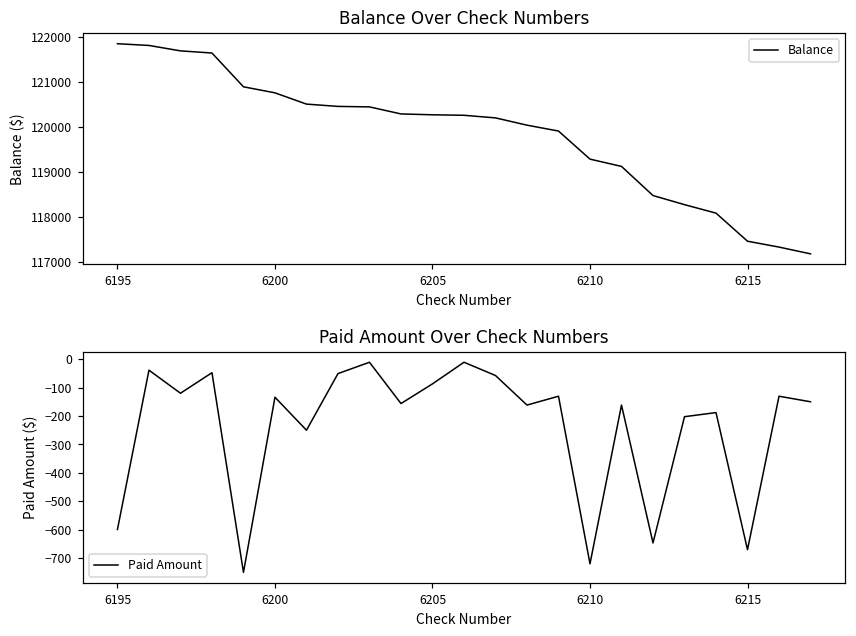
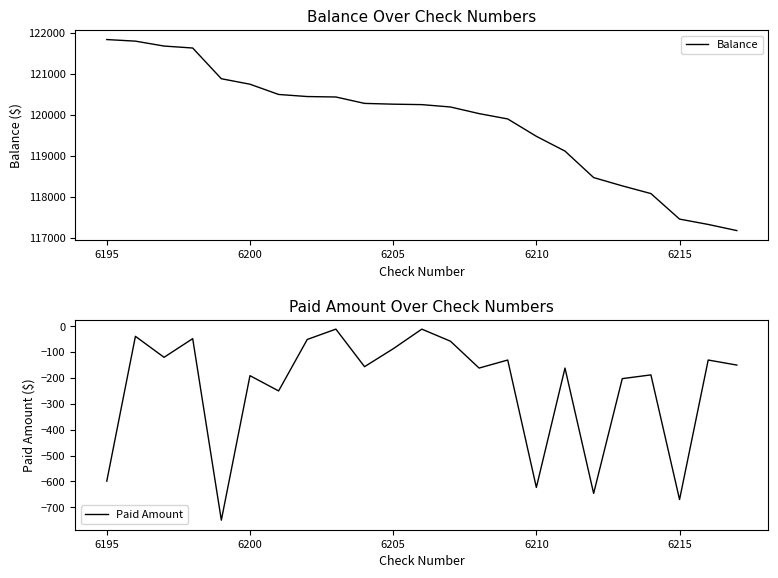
Balance Over Check Numbers, 6210: 119300 -> 119500
Paid Amount Over Check Numbers, 6200: -130 -> -190
Paid Amount Over Check Numbers, 6210: -720 -> -620
